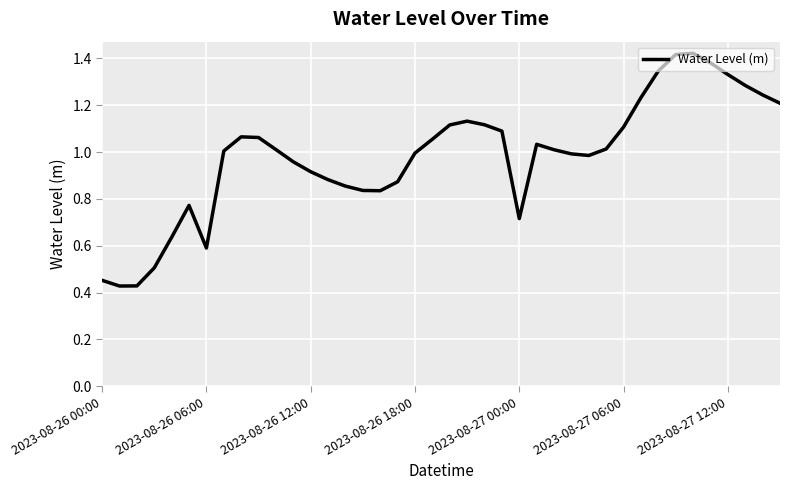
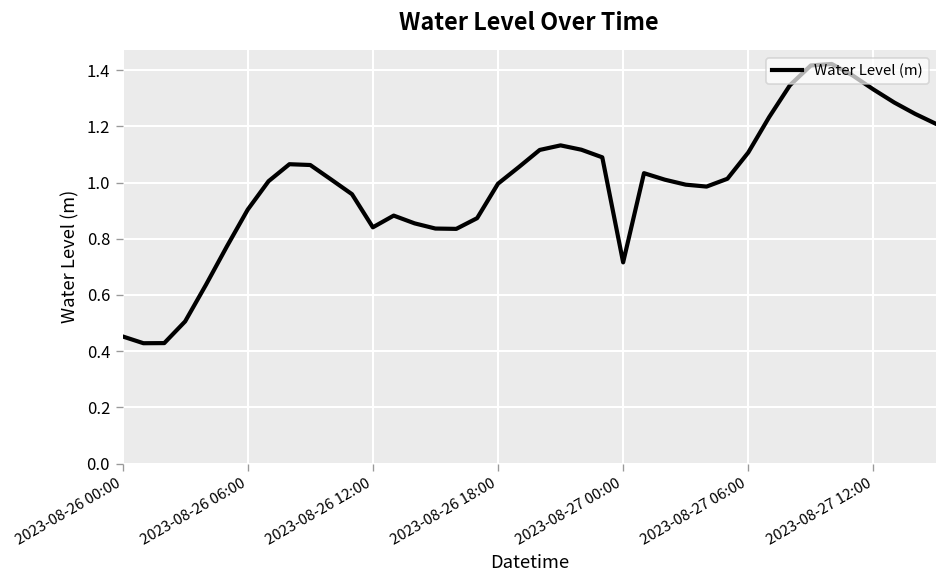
2023-08-26 06:00: 0.59 -> 0.90
2023-08-26 12:00: 0.92 -> 0.84
